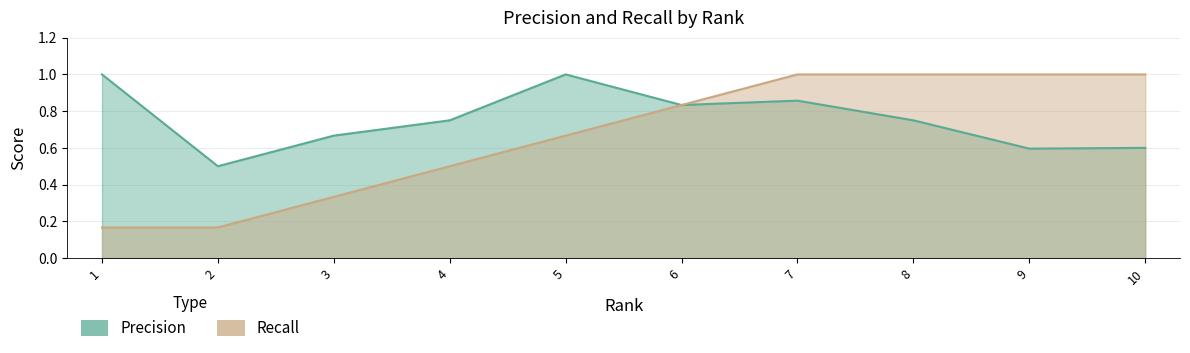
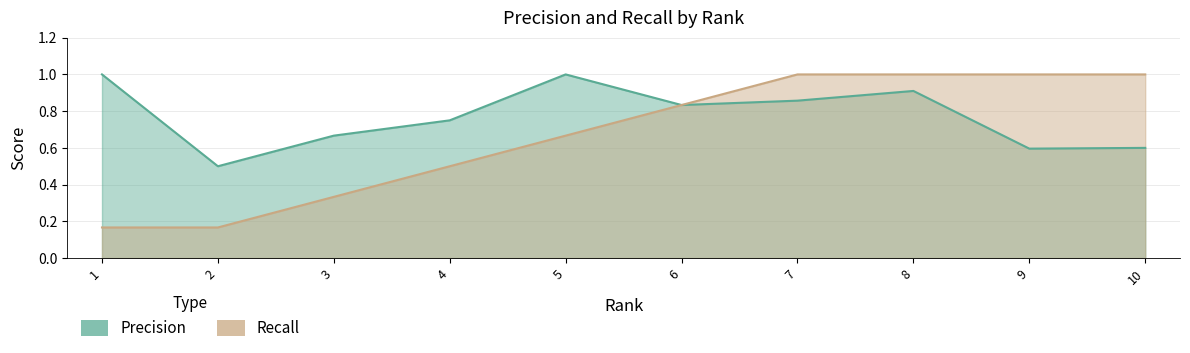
Precision, 8: 0.75 -> 0.91
